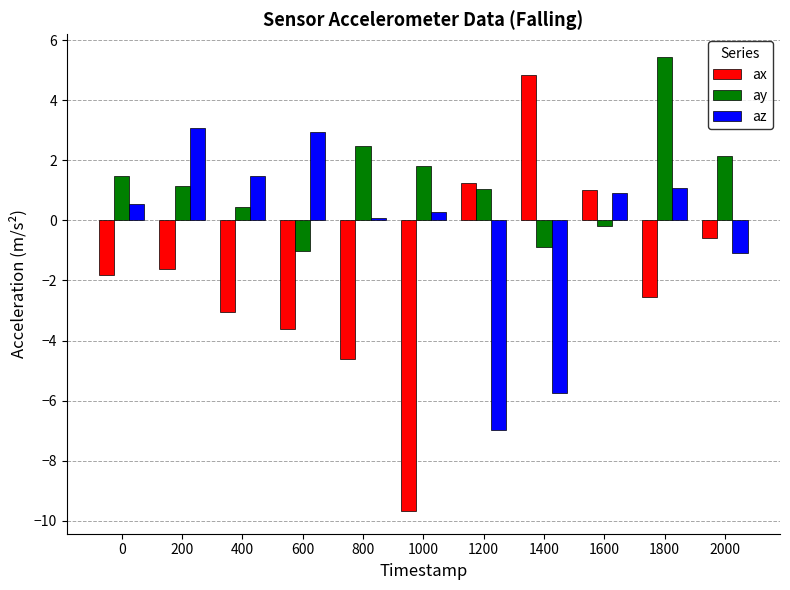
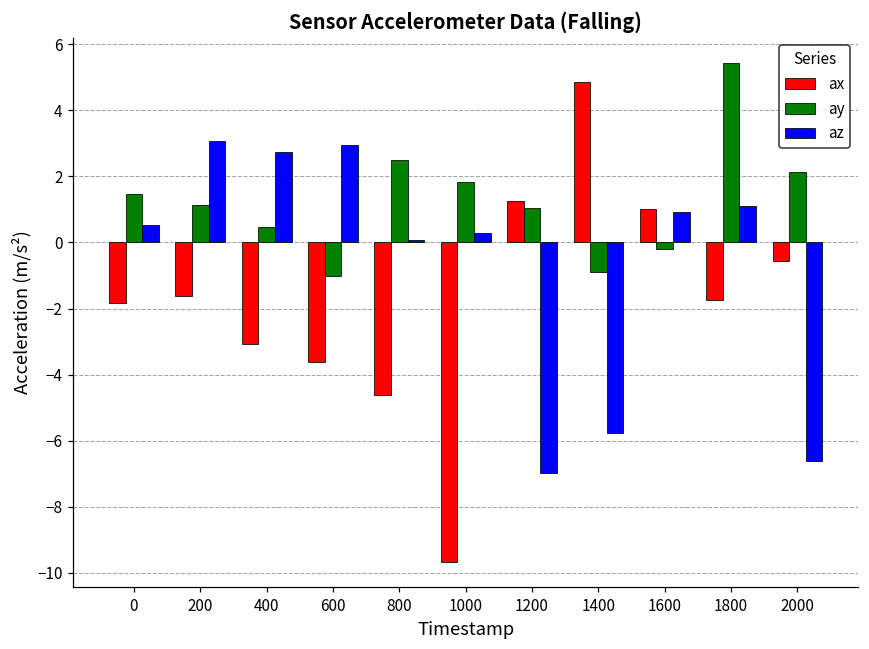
az, 400: 1.5 -> 2.7
ax, 1800: -2.6 -> -1.7
az, 2000: -1.1 -> -6.6
